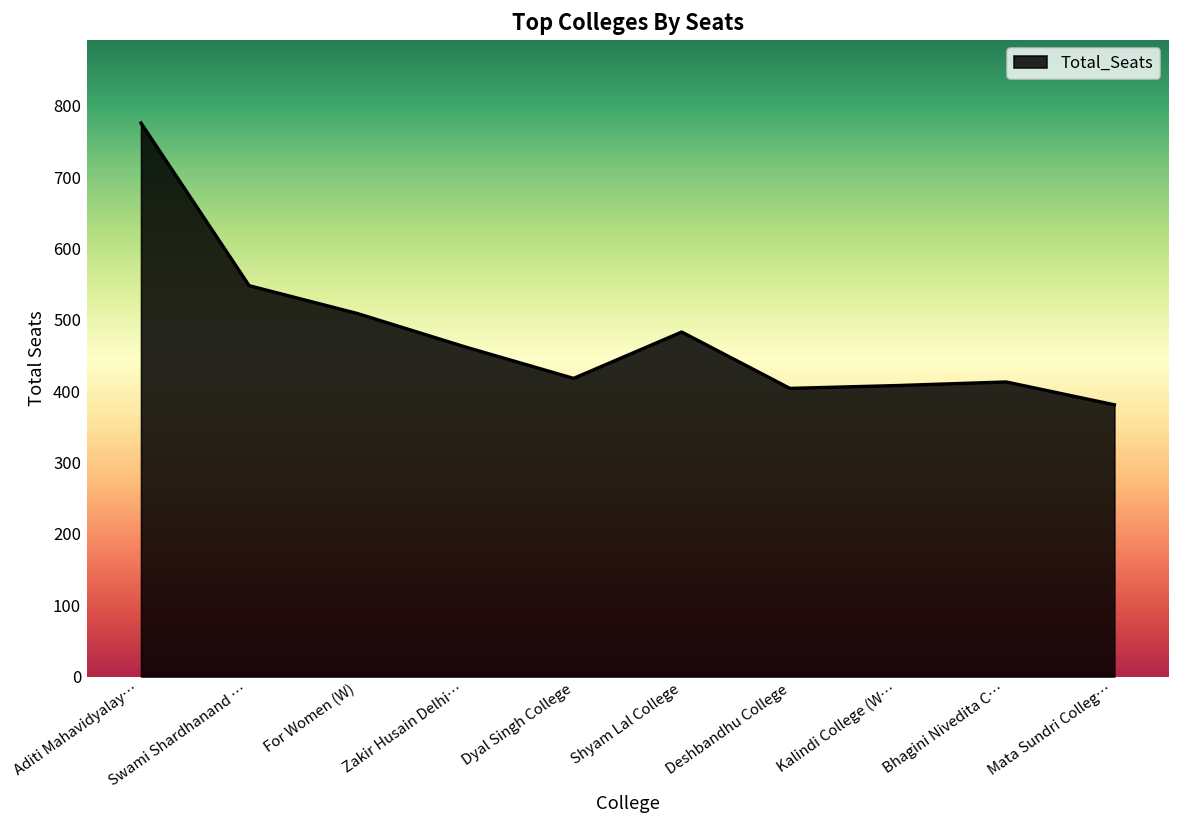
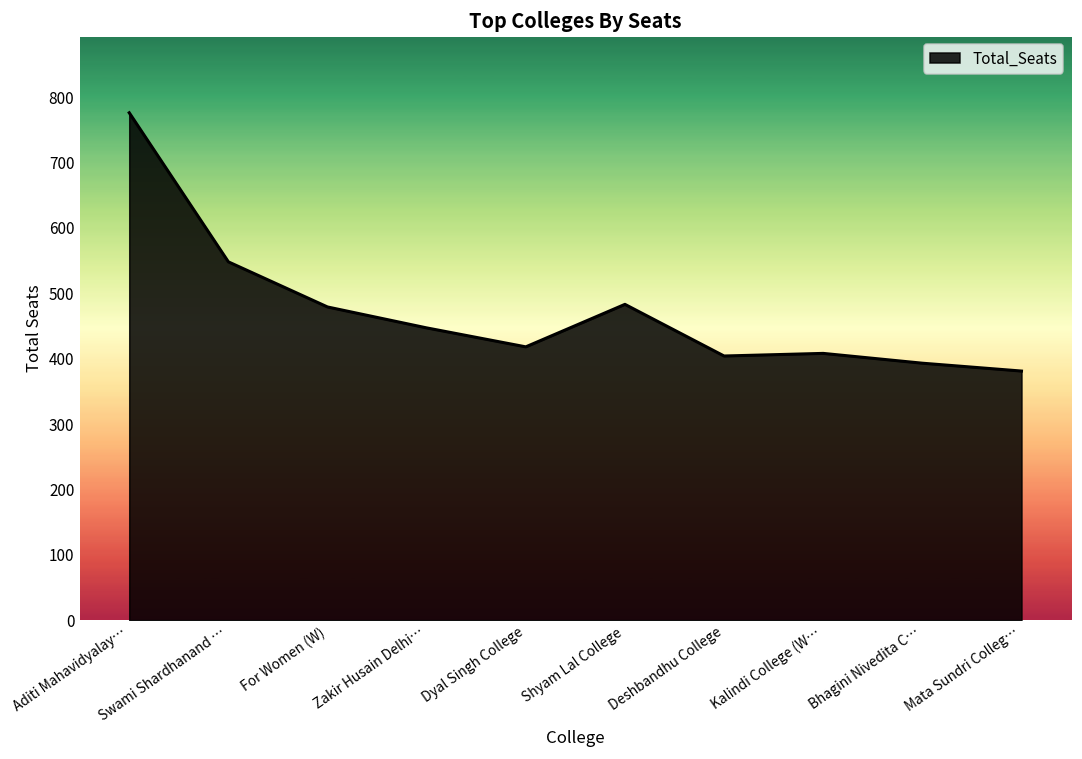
For Women (W): 510 -> 480
Zakir Husain Delhi…: 460 -> 450
Bhagini Nivedita C…: 410 -> 390
